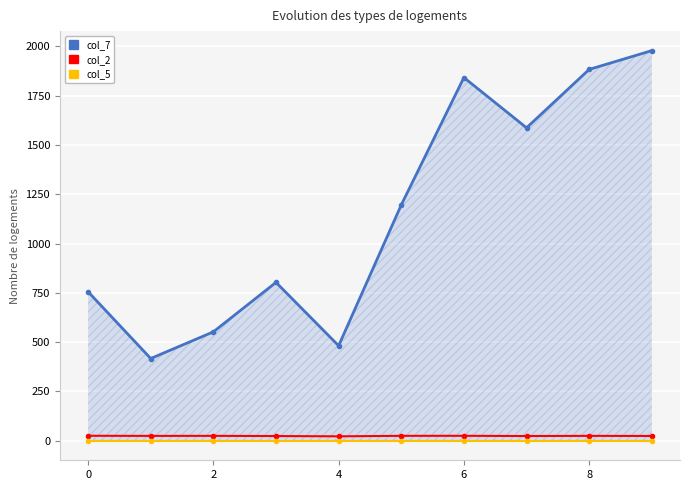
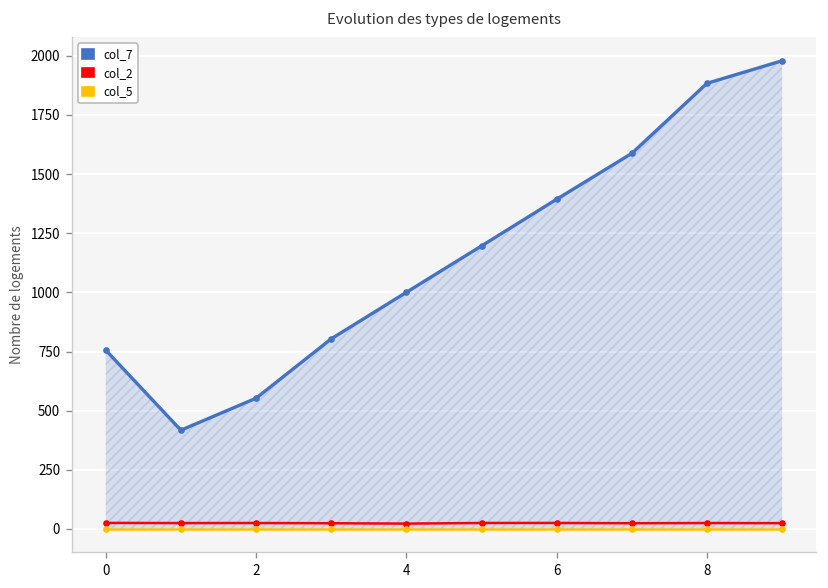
col_7, 4: 480 -> 1000
col_7, 6: 1840 -> 1390
